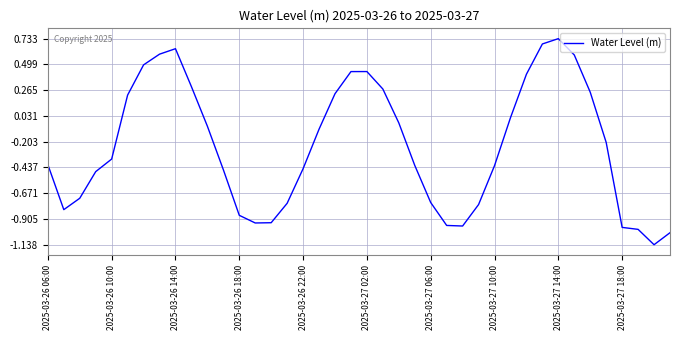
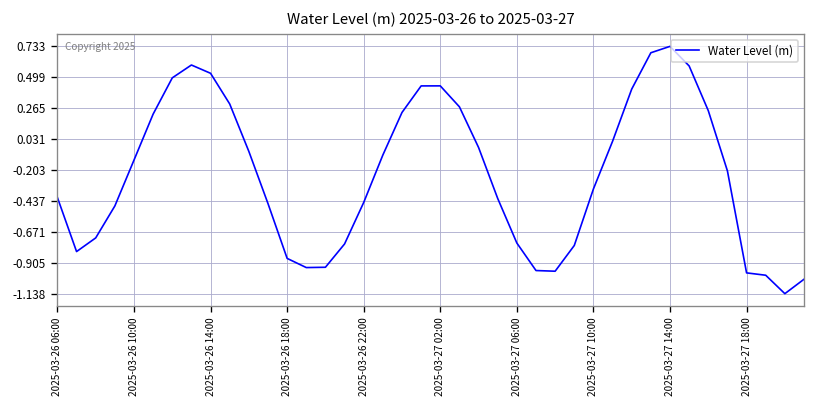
2025-03-26 10:00: -0.36 -> -0.13
2025-03-26 14:00: 0.64 -> 0.53
2025-03-27 10:00: -0.42 -> -0.35
